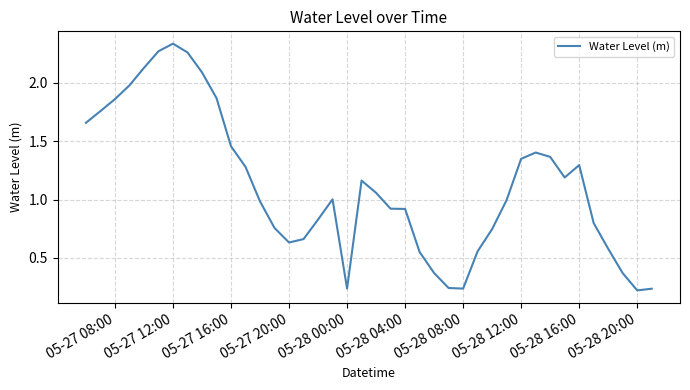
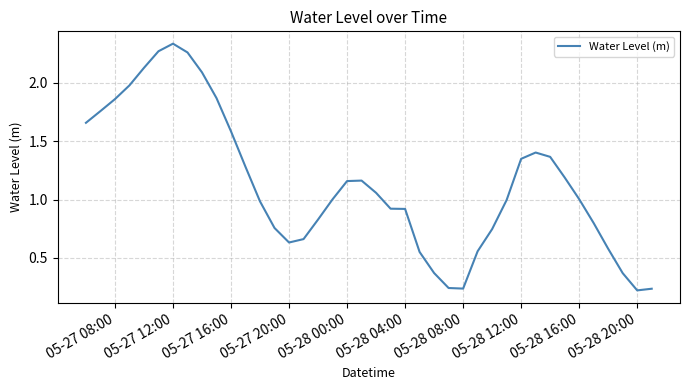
05-27 16:00: 1.46 -> 1.58
05-28 00:00: 0.24 -> 1.16
05-28 16:00: 1.29 -> 1.00
